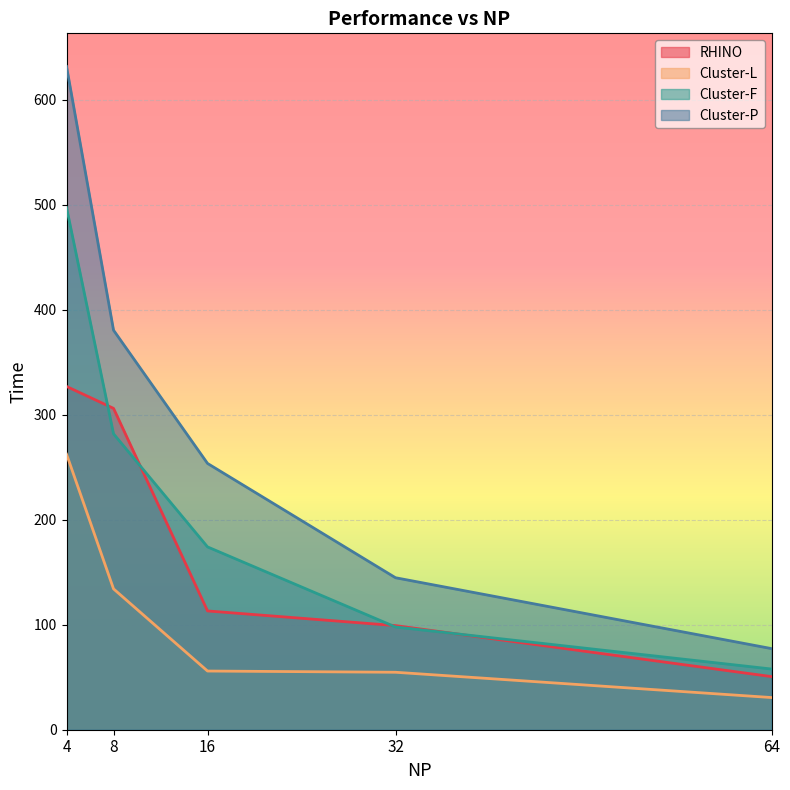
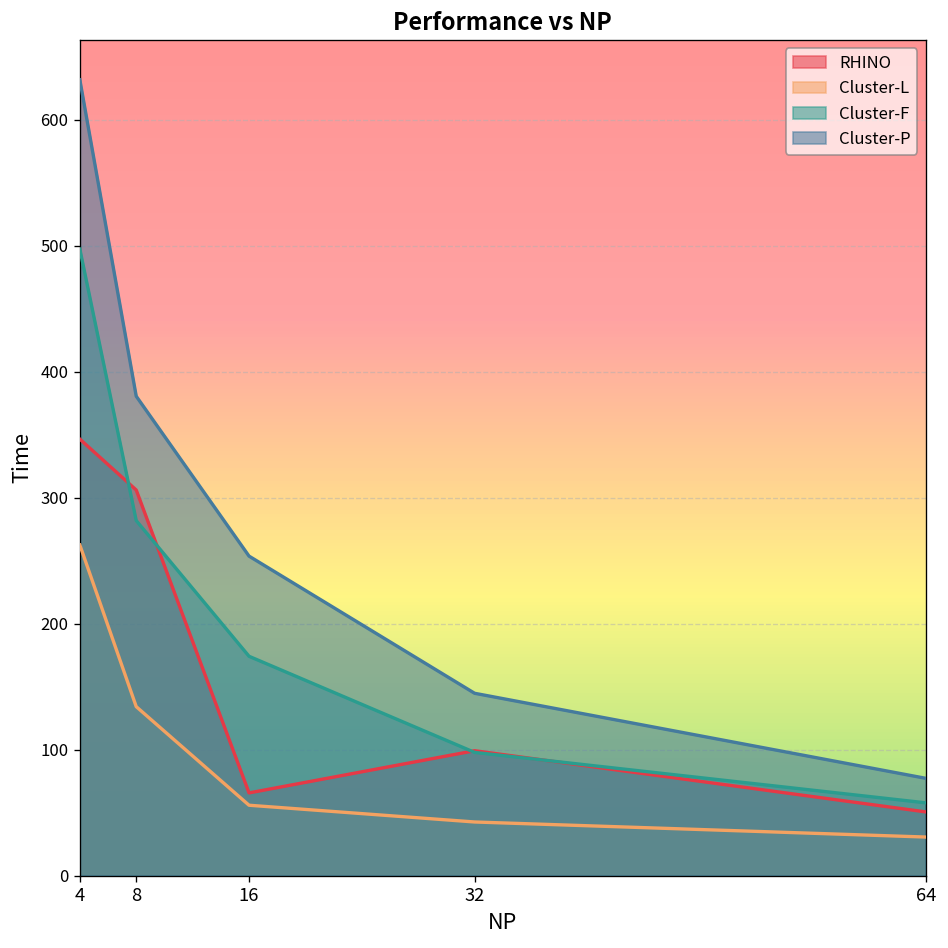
RHINO, 4: 327 -> 347
RHINO, 16: 113 -> 66
Cluster-L, 32: 55 -> 43
